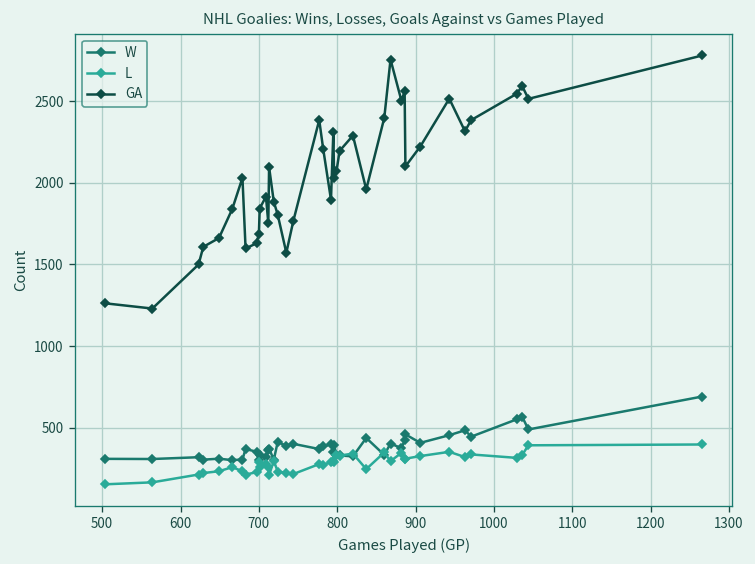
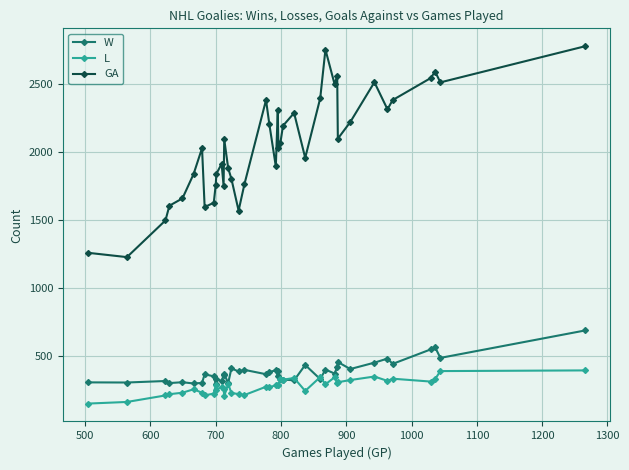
GA, 700: 1690 -> 1760
